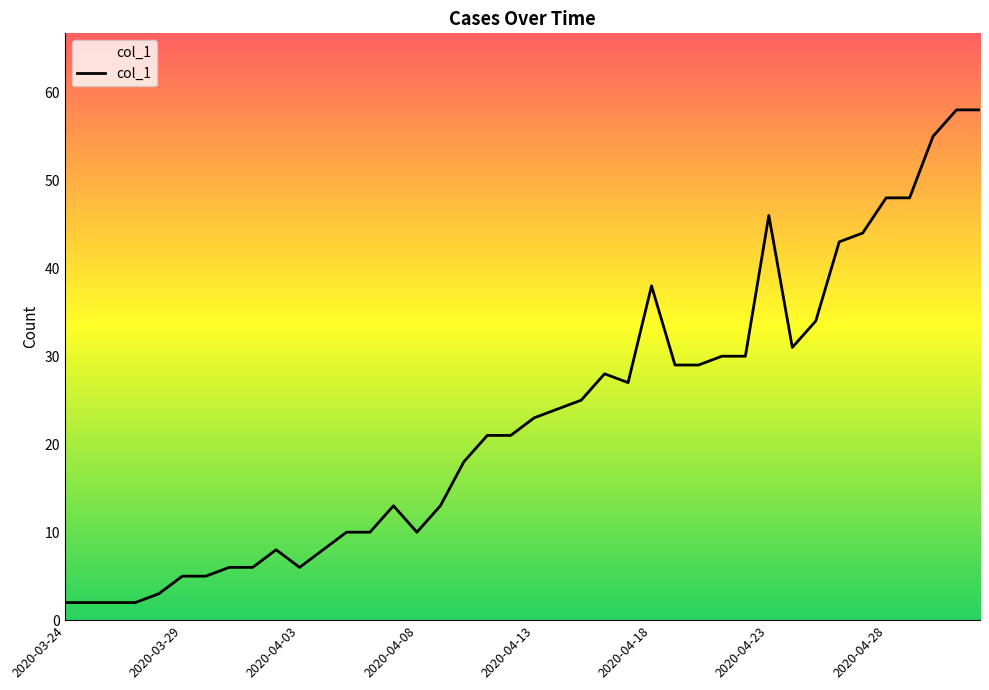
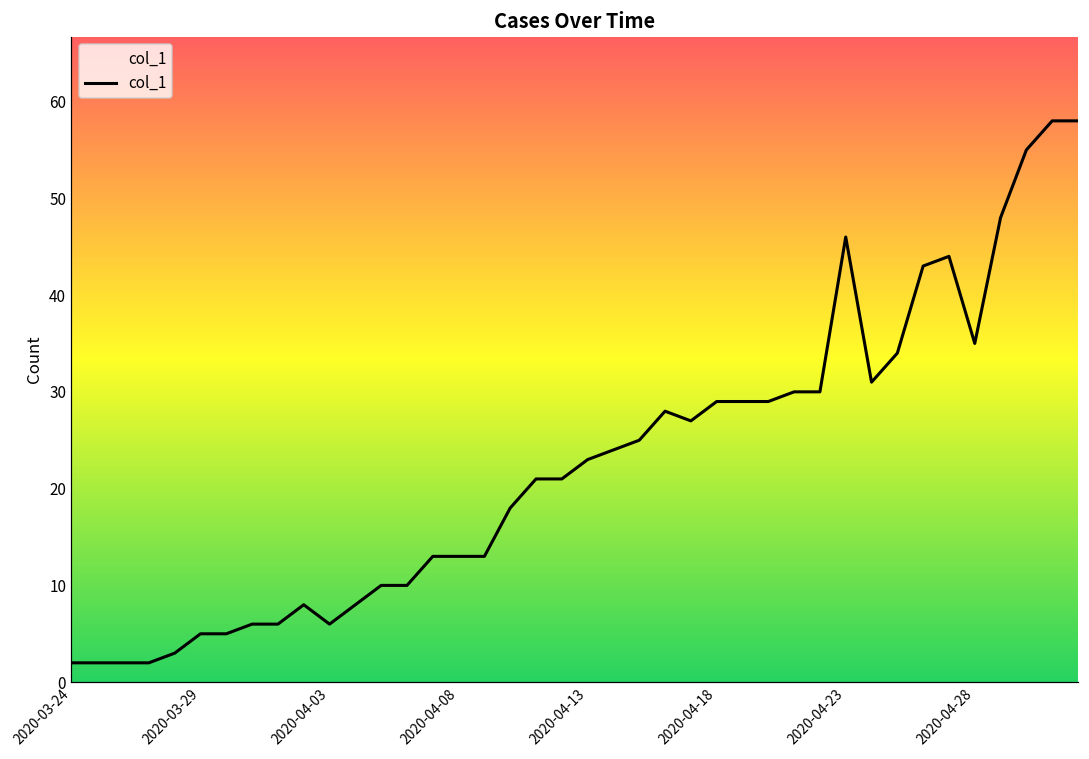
2020-04-08: 10 -> 13
2020-04-18: 38 -> 29
2020-04-28: 48 -> 35
